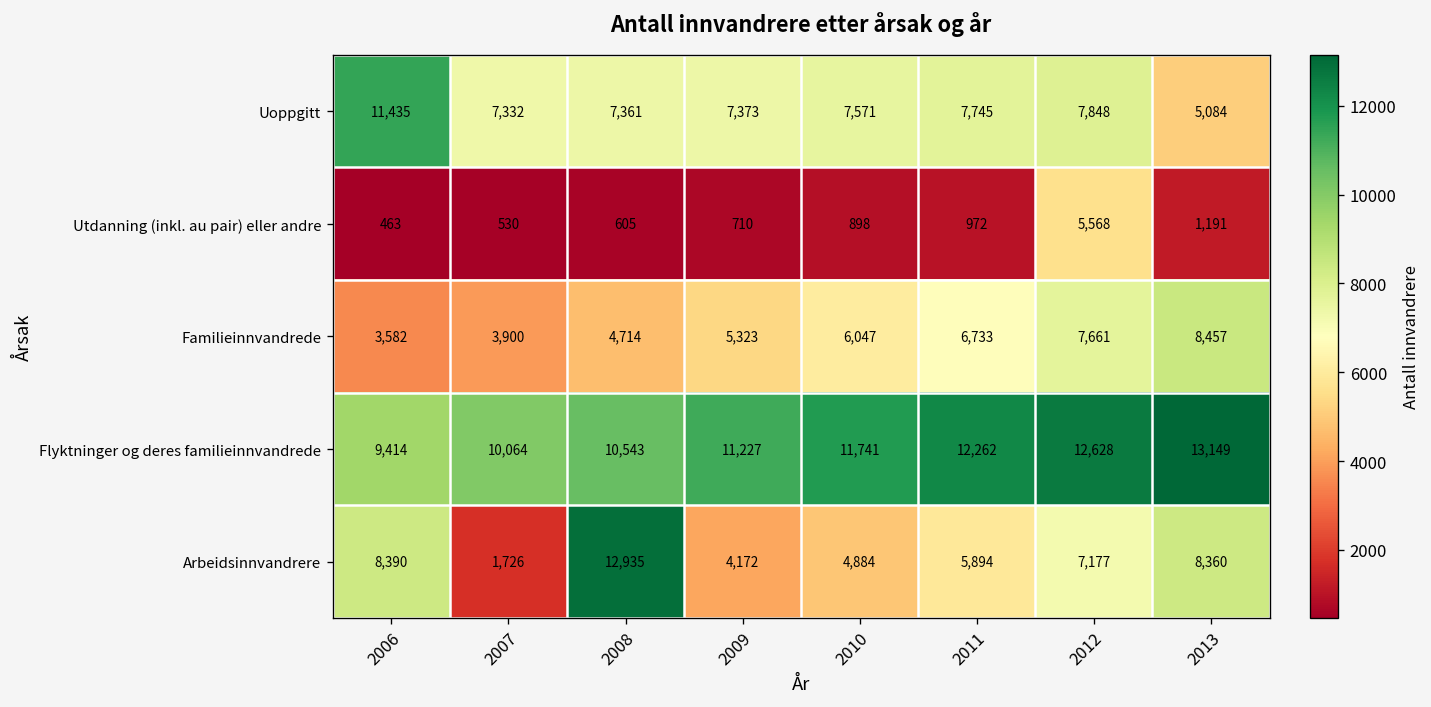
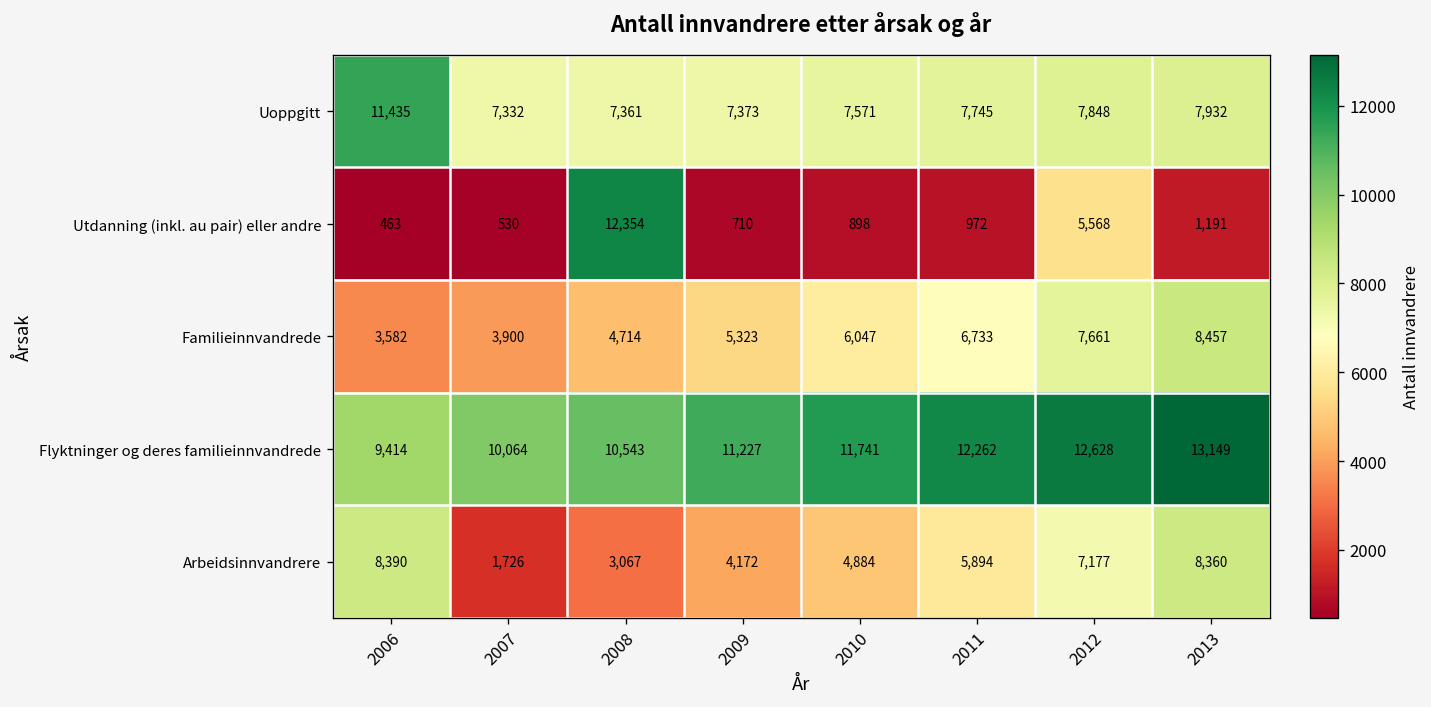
Uoppgitt, 2013: 5,084 -> 7,932
Utdanning (inkl. au pair) eller andre, 2008: 605 -> 12,354
Arbeidsinnvandrere, 2008: 12,935 -> 3,067
